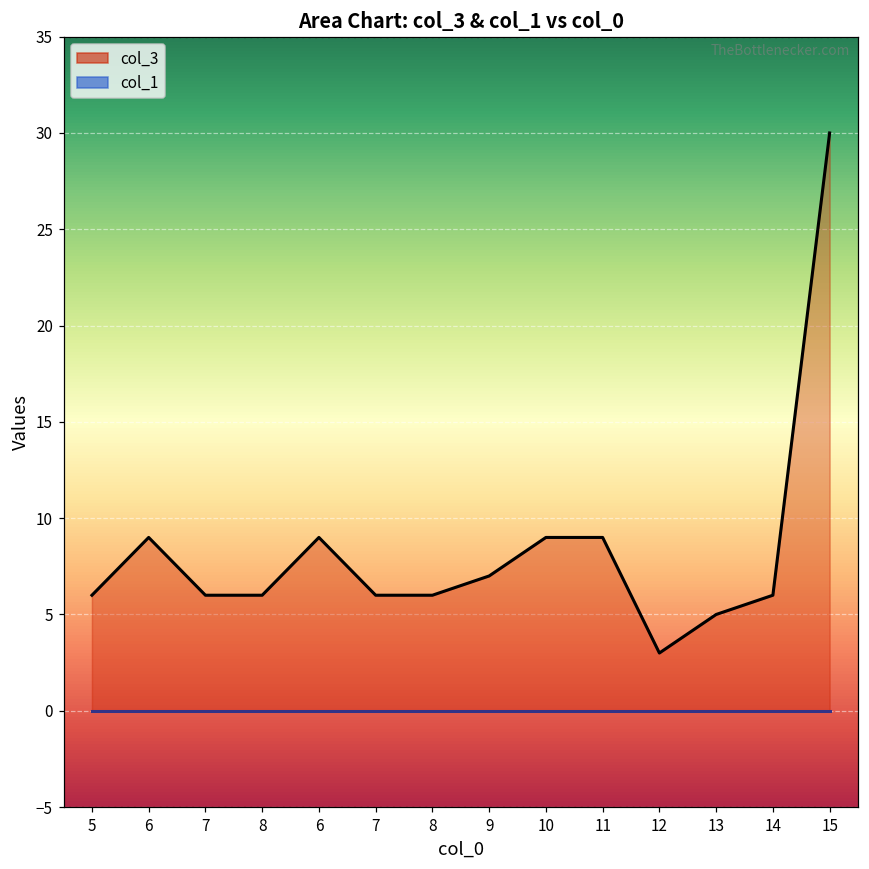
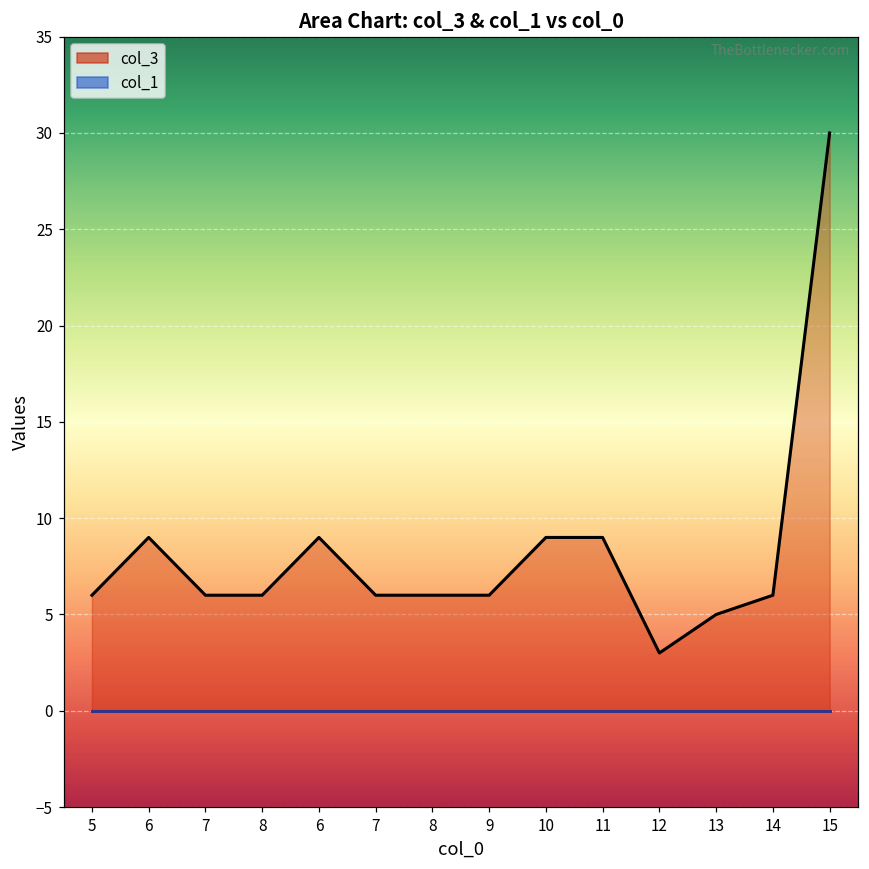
col_3, 9: 7 -> 6
